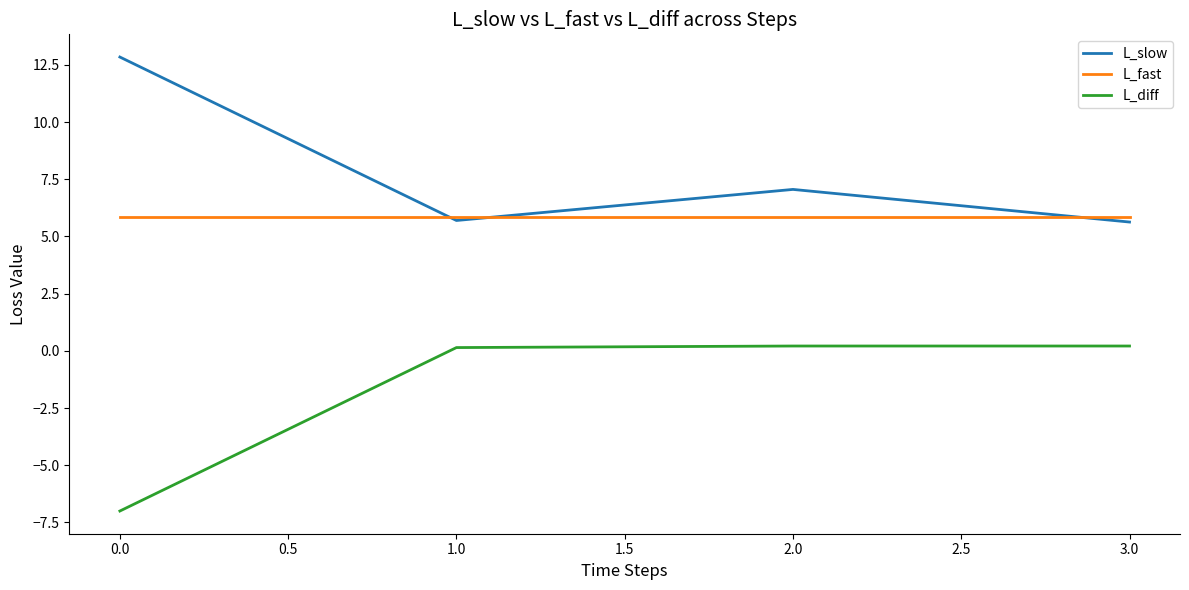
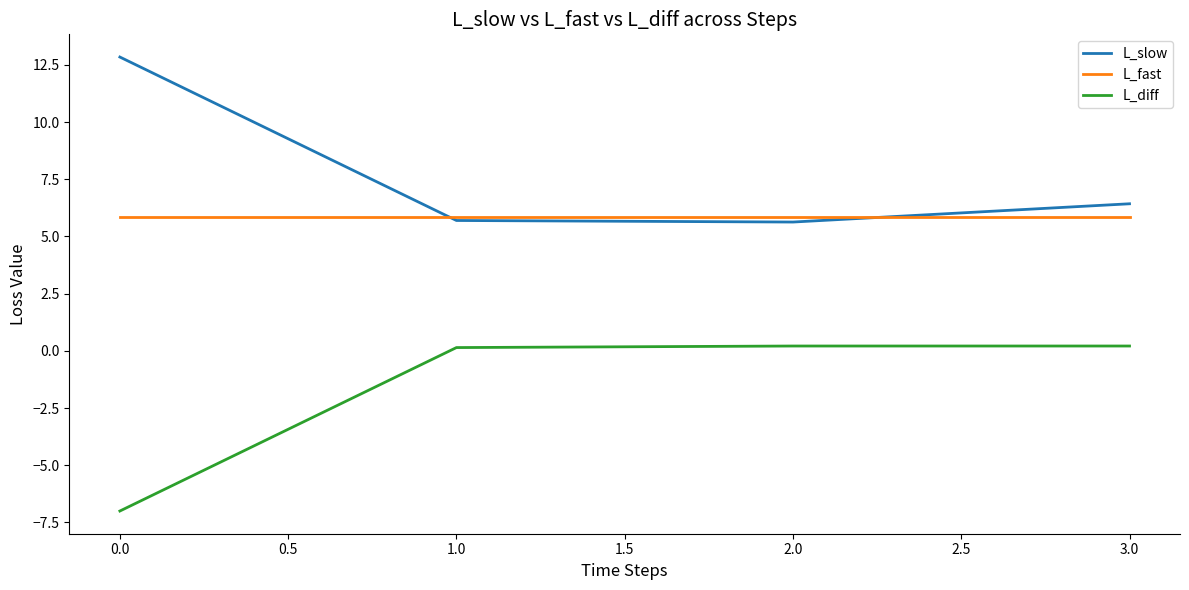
L_slow, 2.0: 7.1 -> 5.6
L_slow, 3.0: 5.6 -> 6.4
